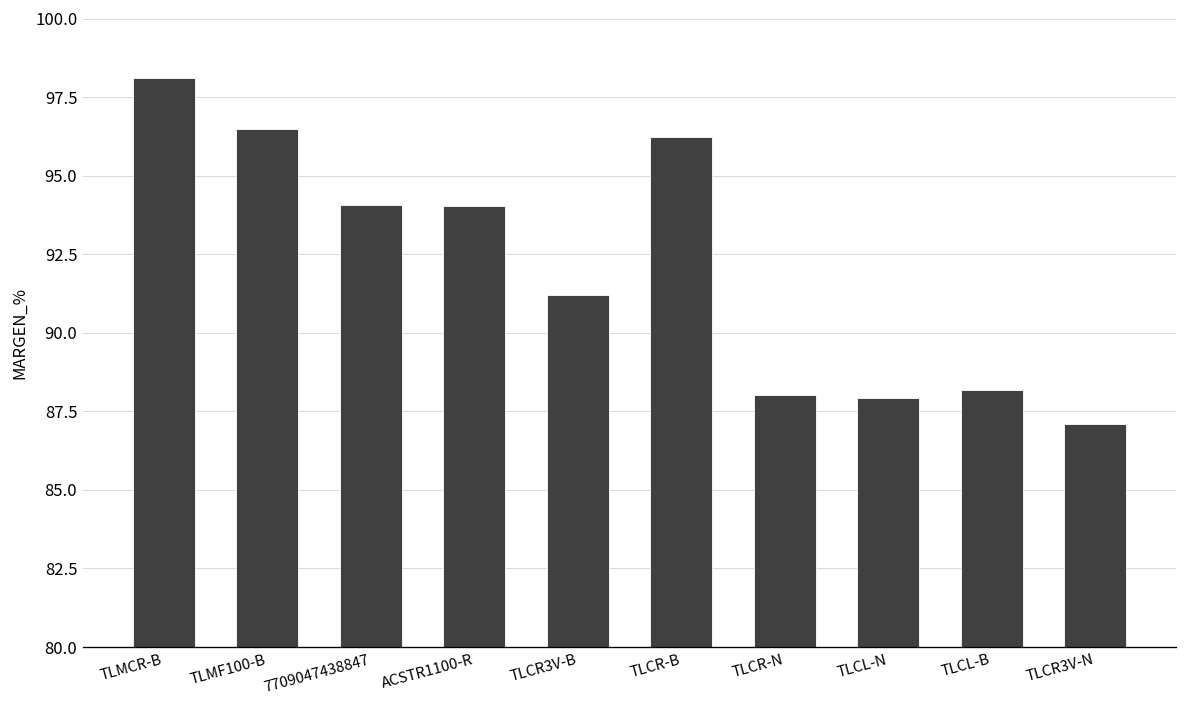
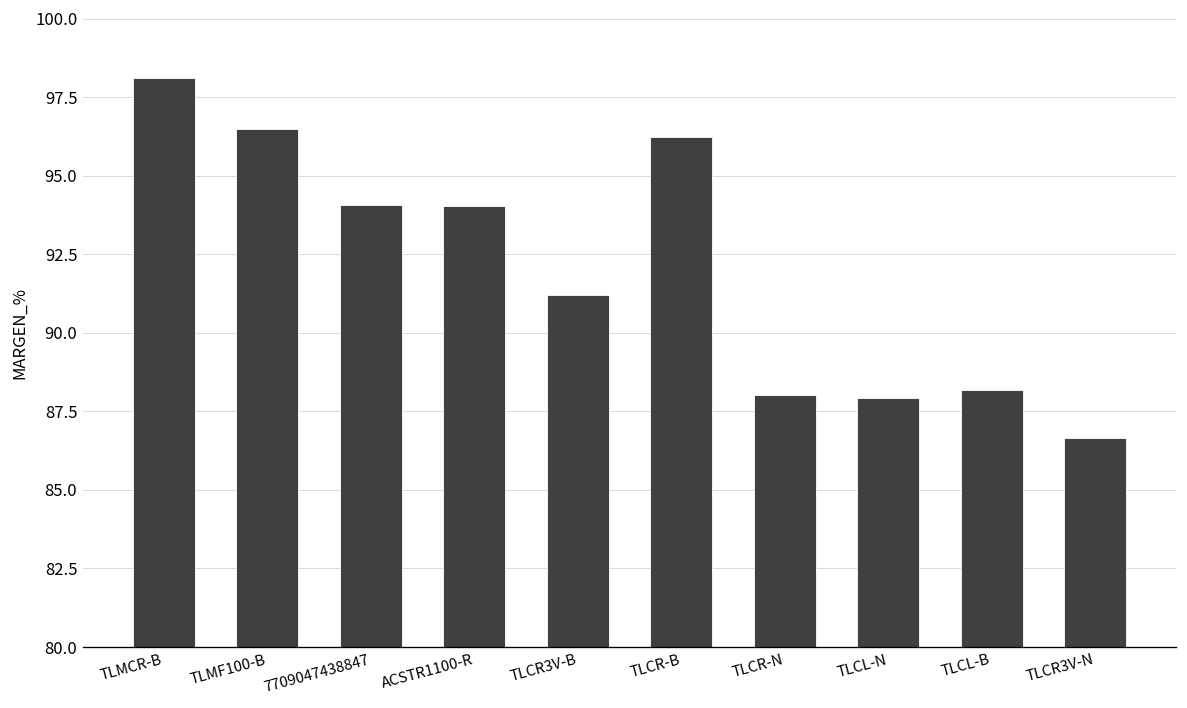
TLCR3V-N: 87.1 -> 86.7
